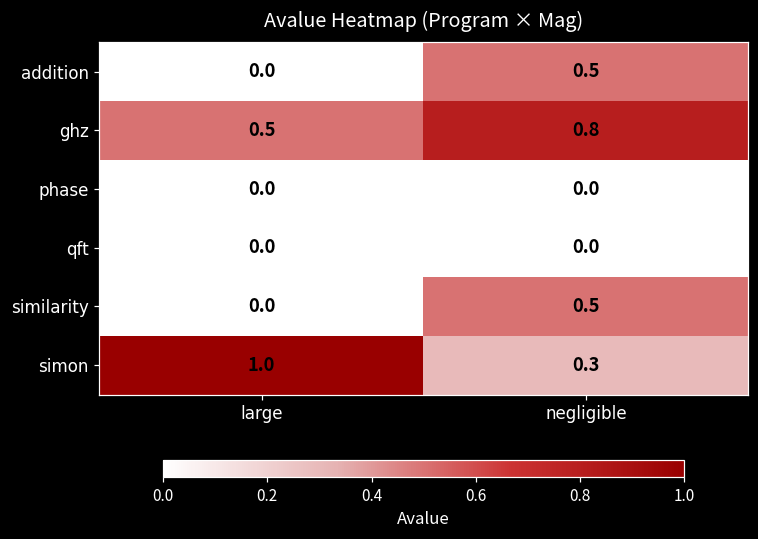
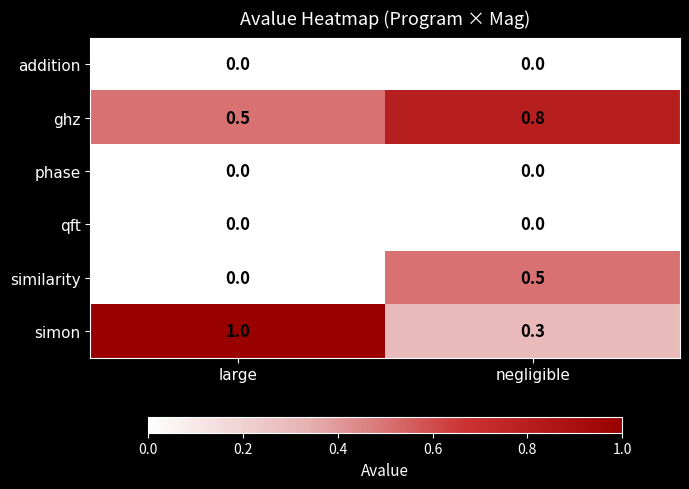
addition, negligible: 0.5 -> 0.0
